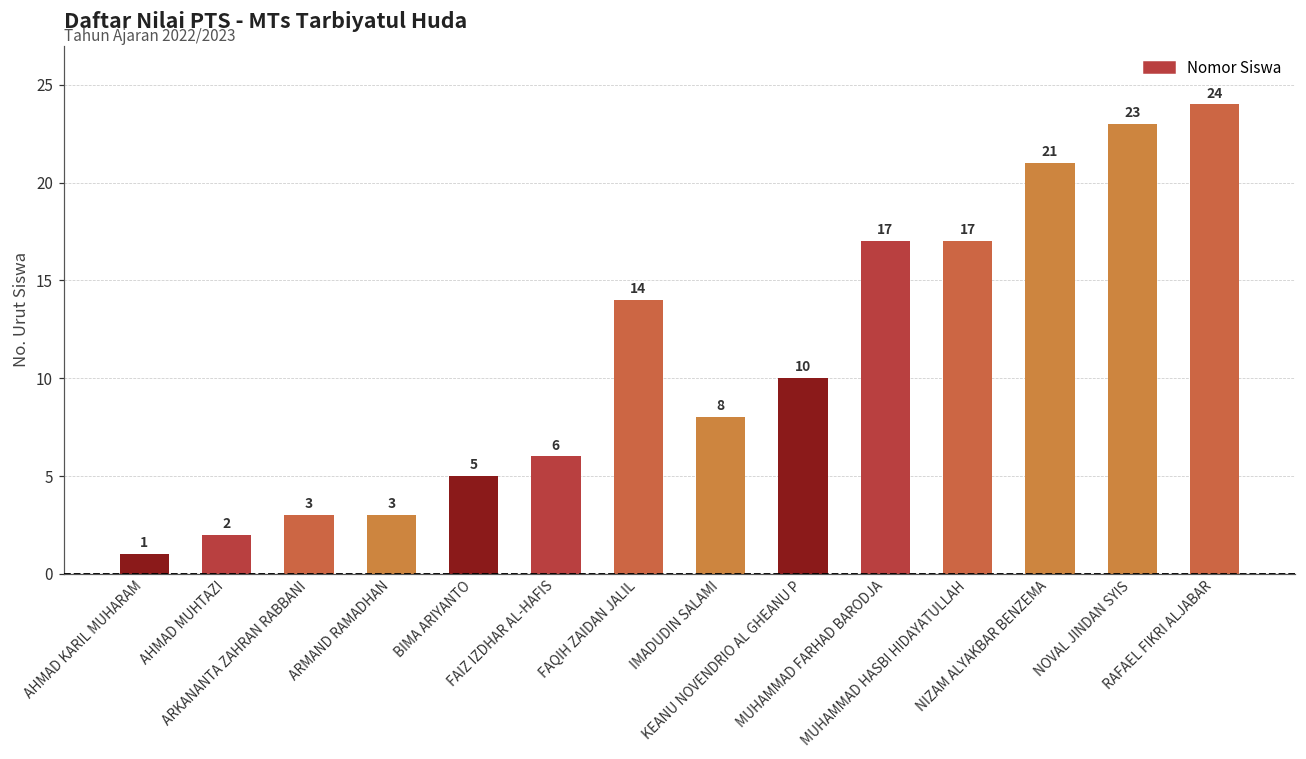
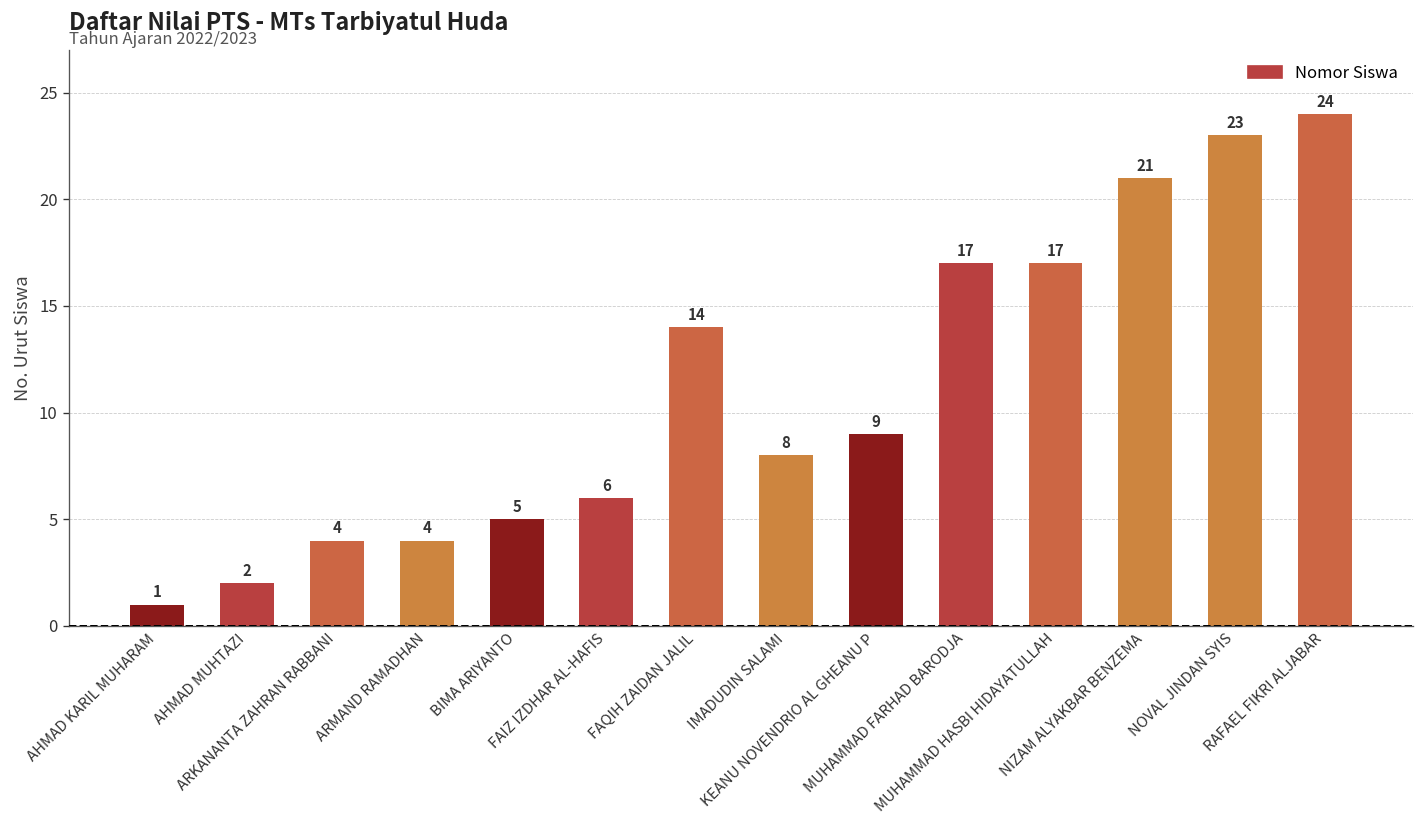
ARKANANTA ZAHRAN RABBANI: 3 -> 4
ARMAND RAMADHAN: 3 -> 4
KEANU NOVENDRIO AL GHEANU P: 10 -> 9
